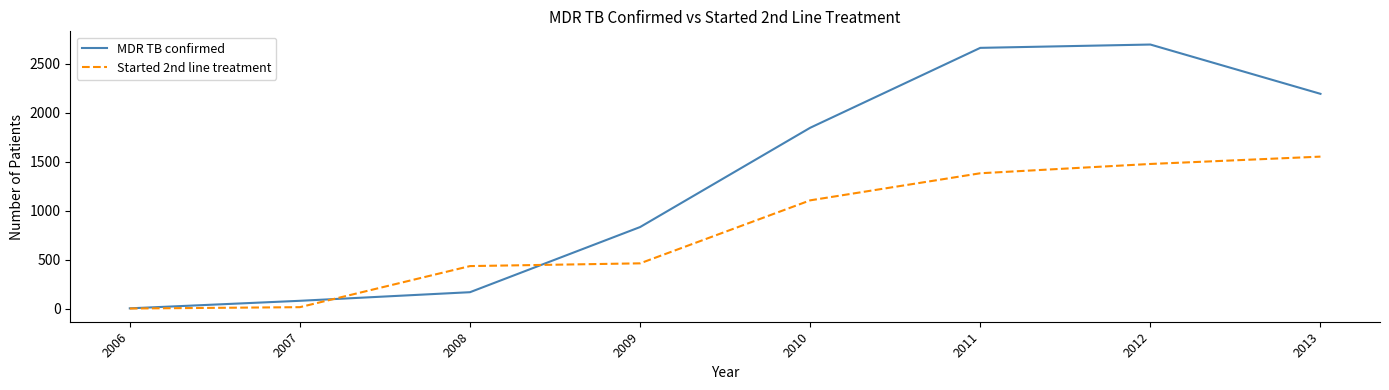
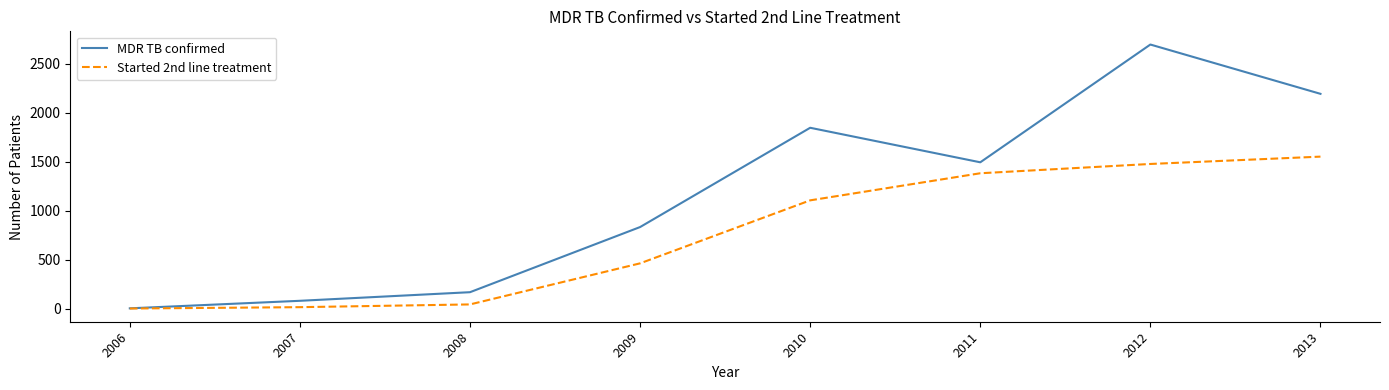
Started 2nd line treatment, 2008: 400 -> 0
MDR TB confirmed, 2011: 2700 -> 1500
